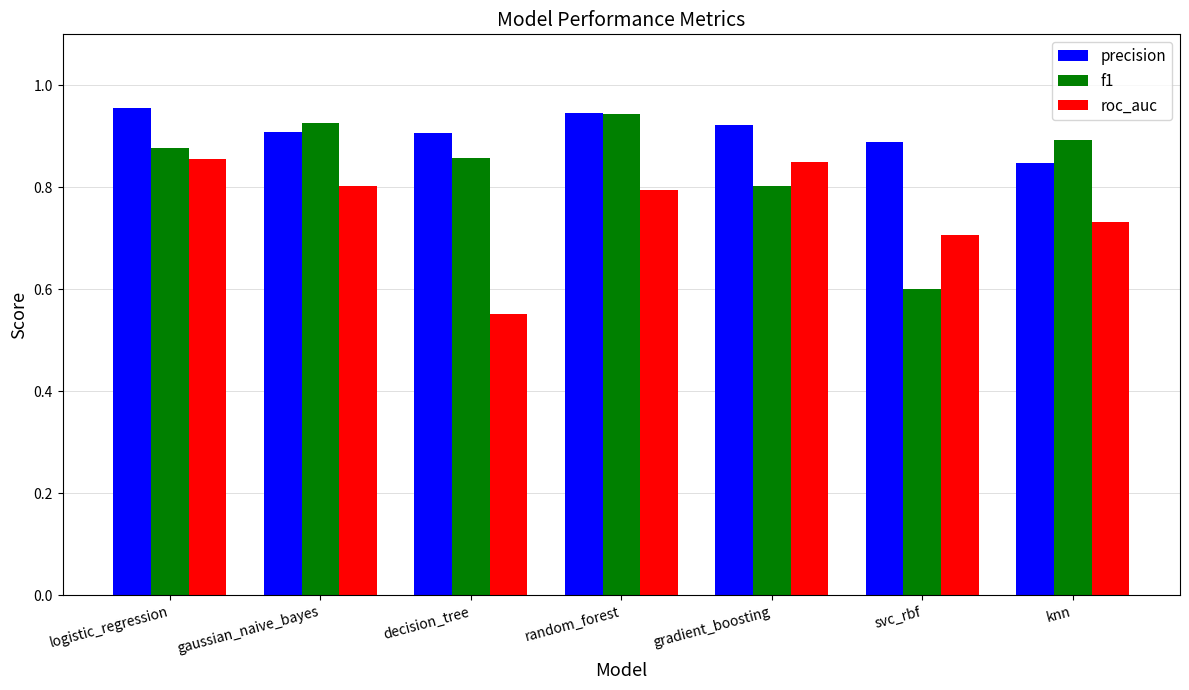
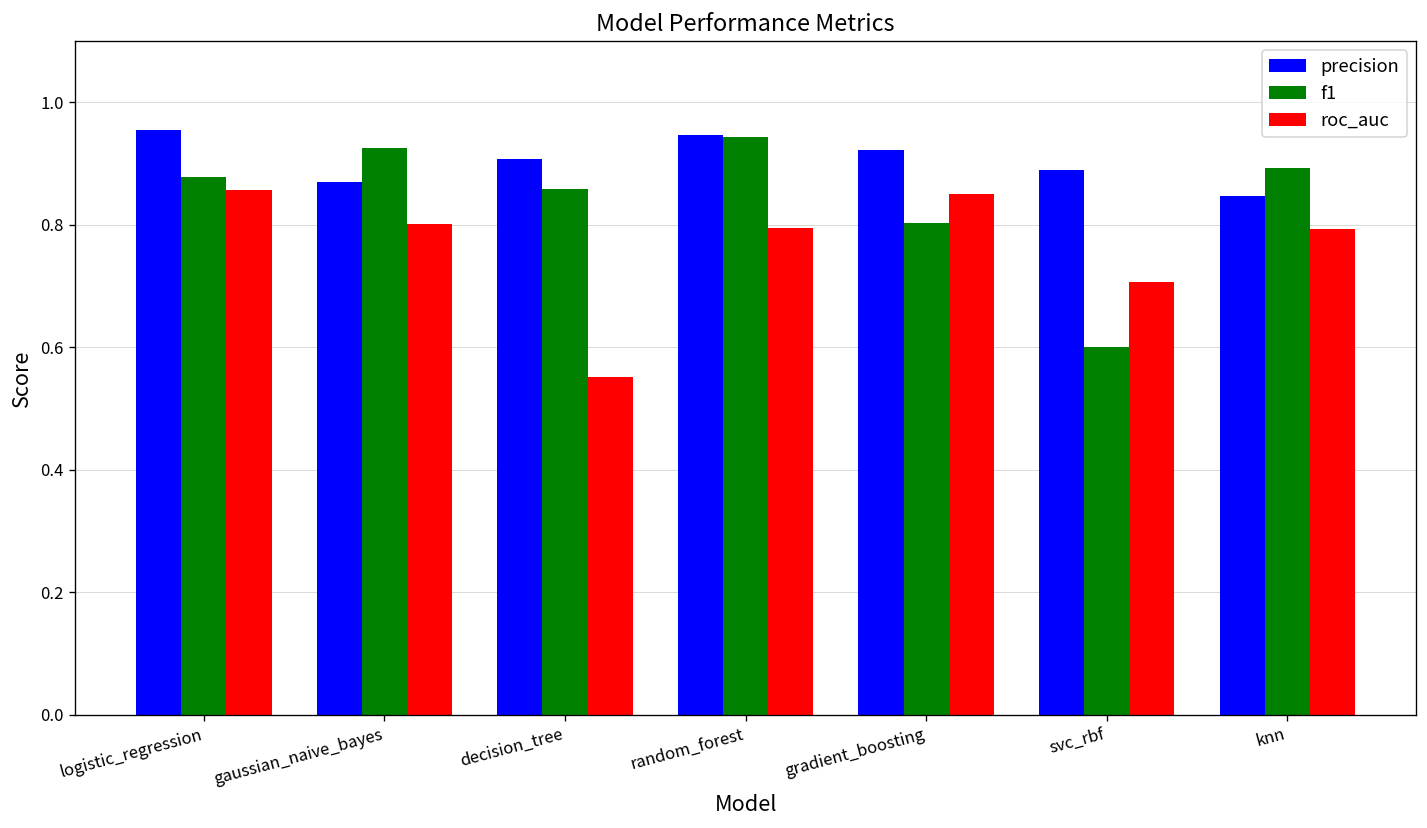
precision, gaussian_naive_bayes: 0.91 -> 0.87
roc_auc, knn: 0.73 -> 0.79
